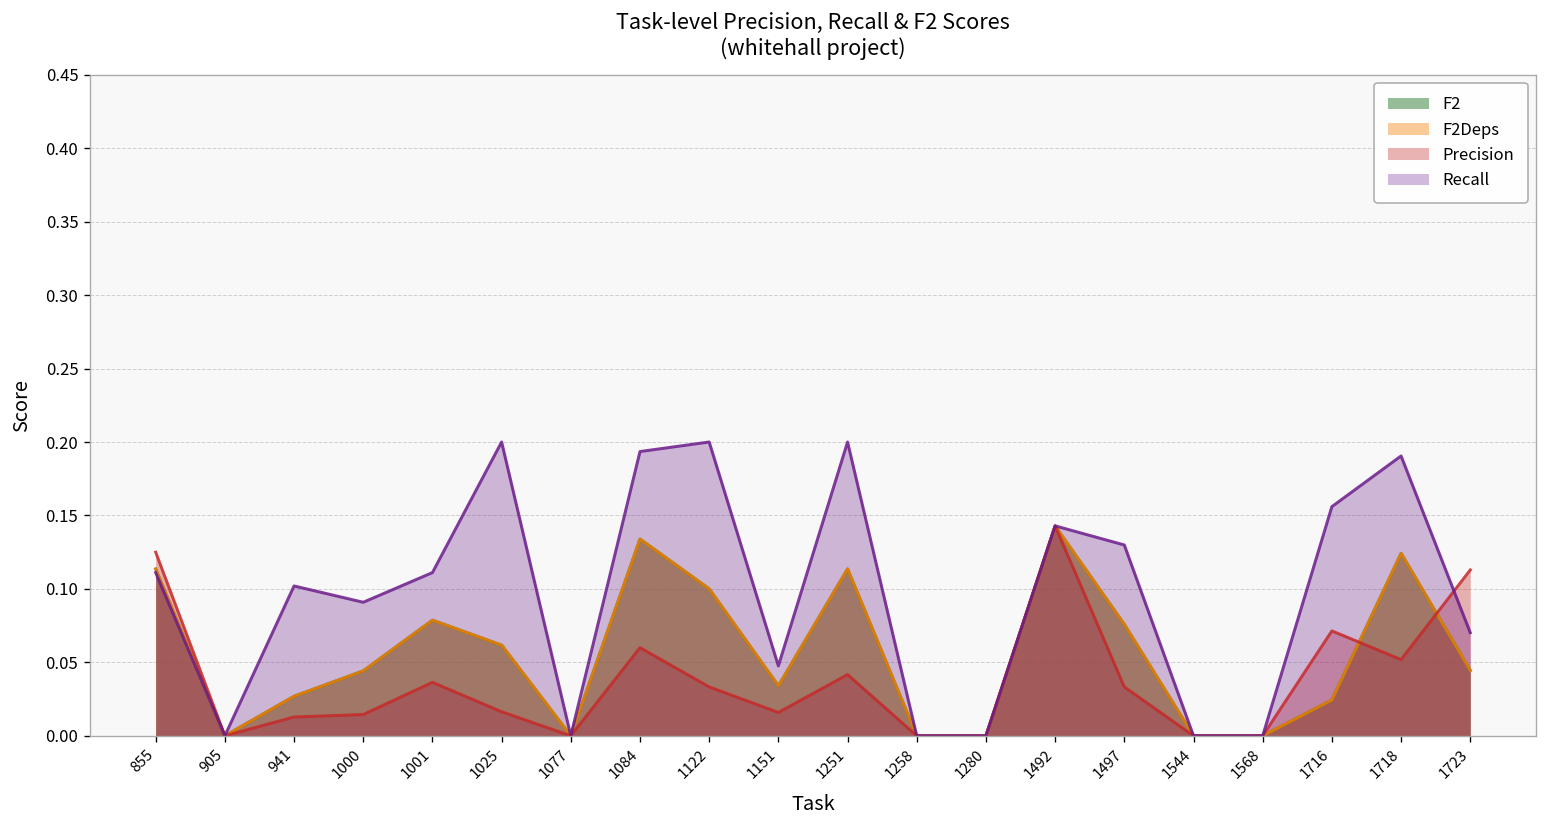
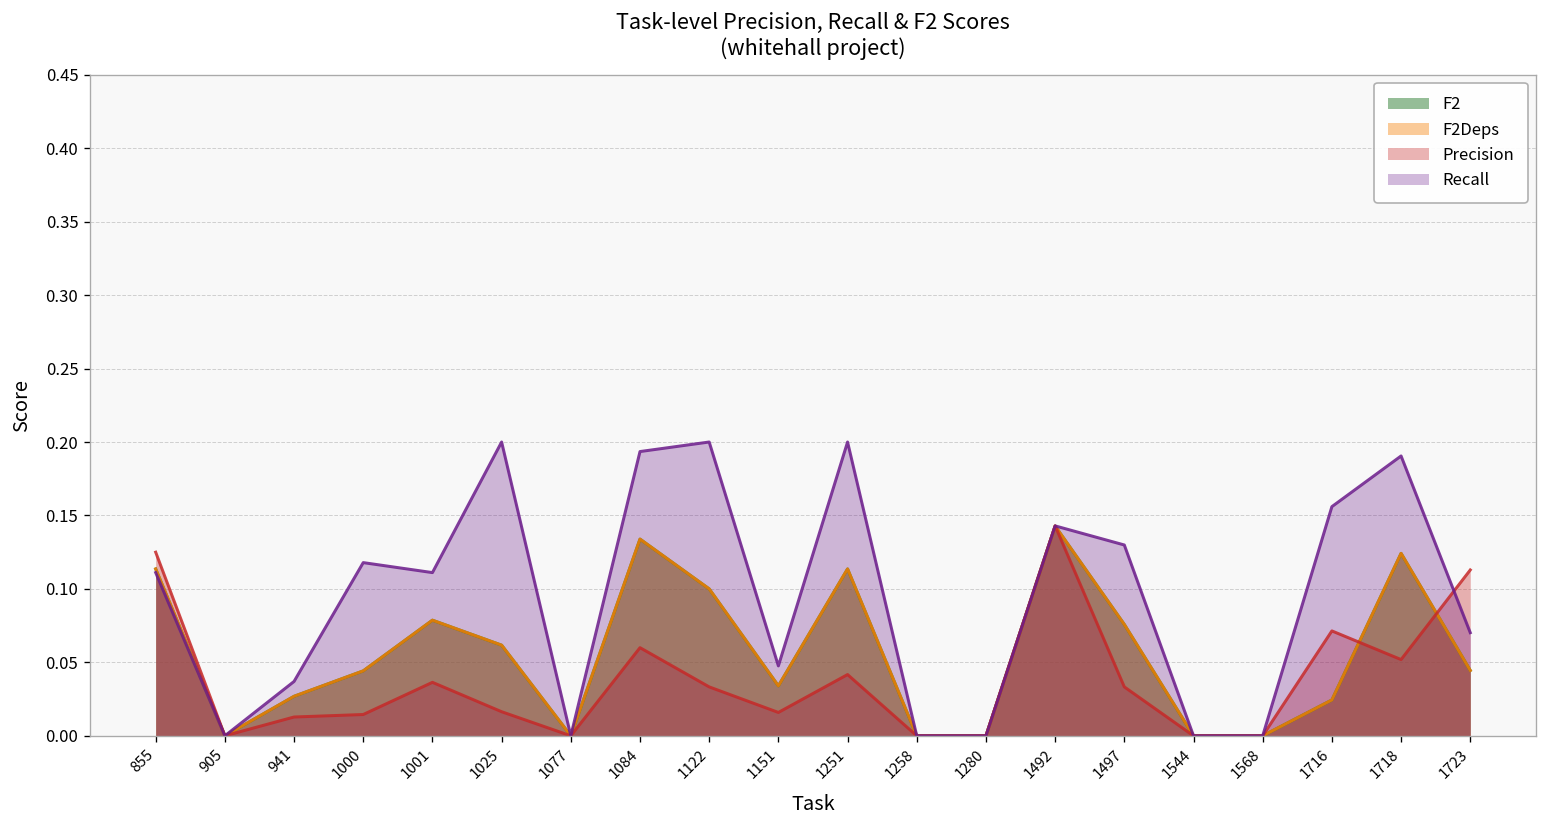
Recall, 941: 0.102 -> 0.037
Recall, 1000: 0.091 -> 0.118
